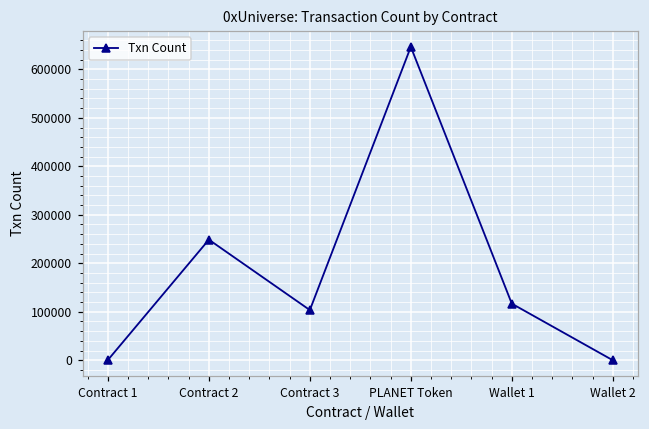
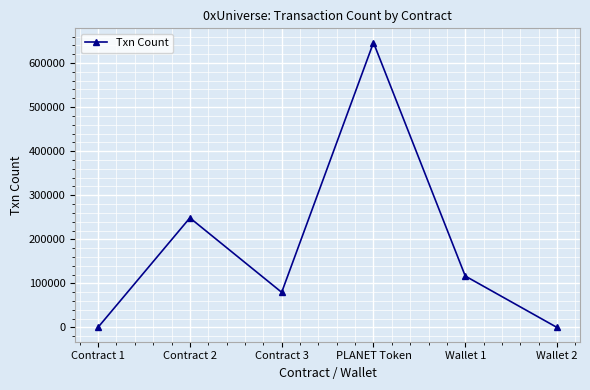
Contract 3: 100000 -> 80000
